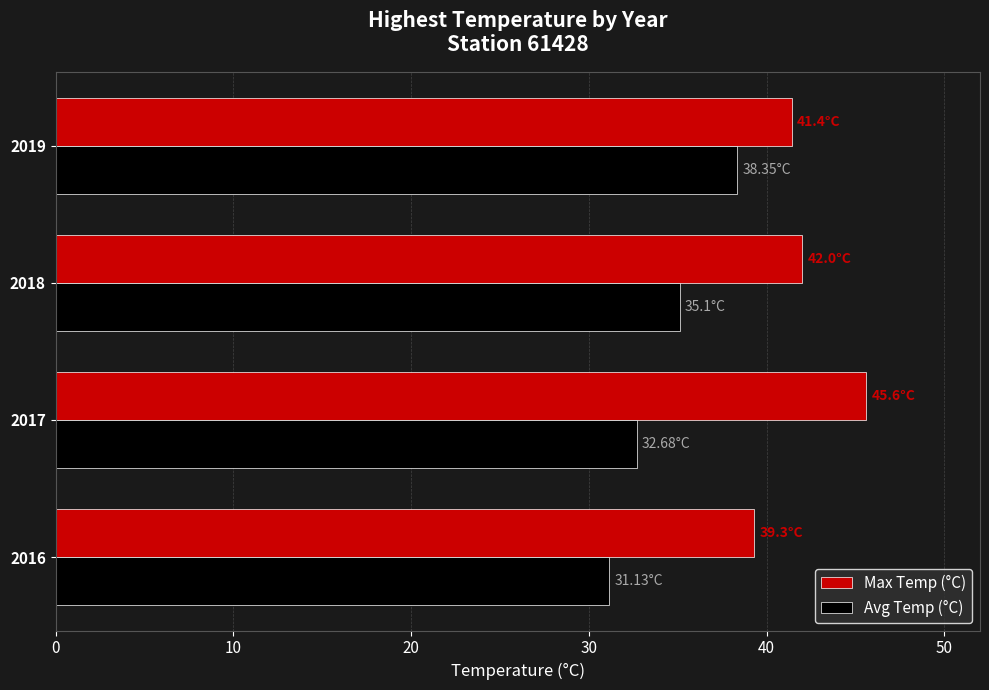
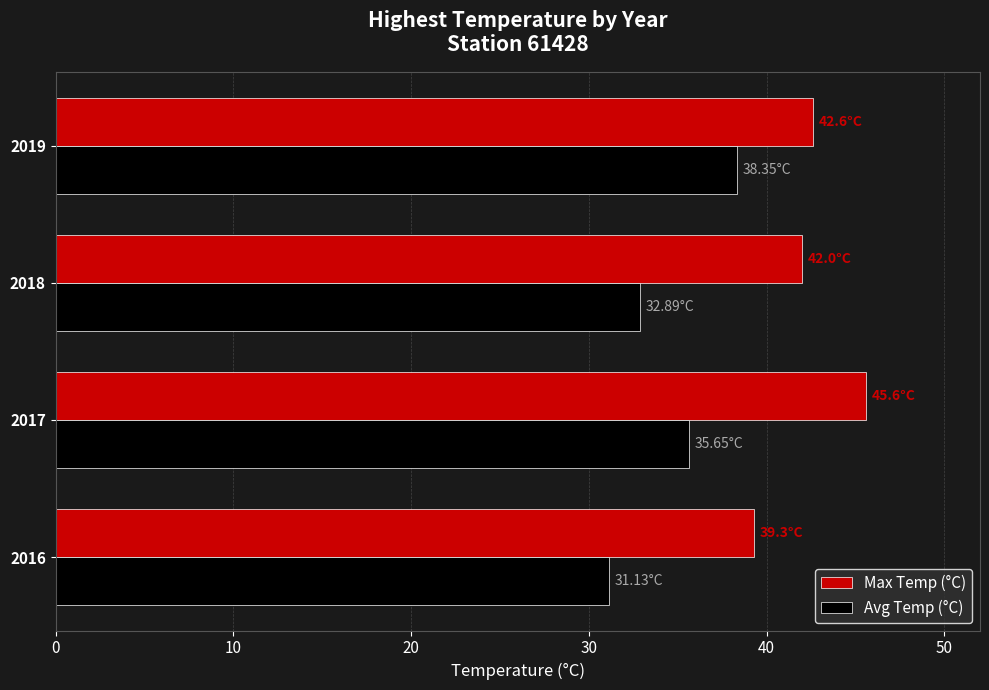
Max Temp (°C), 2019: 41.4°C -> 42.6°C
Avg Temp (°C), 2018: 35.1°C -> 32.89°C
Avg Temp (°C), 2017: 32.68°C -> 35.65°C
